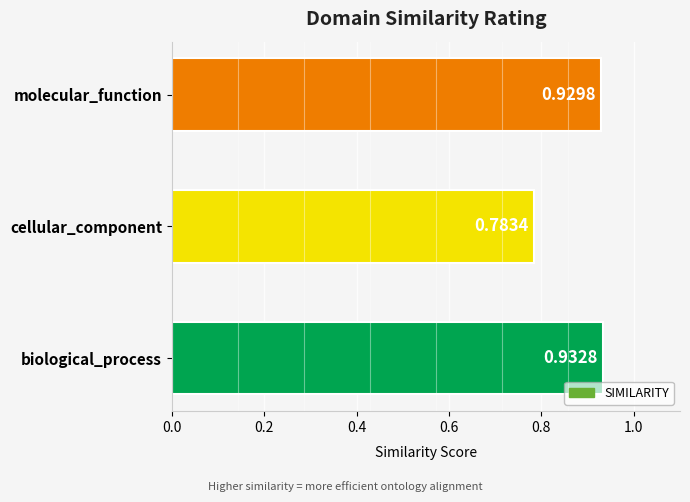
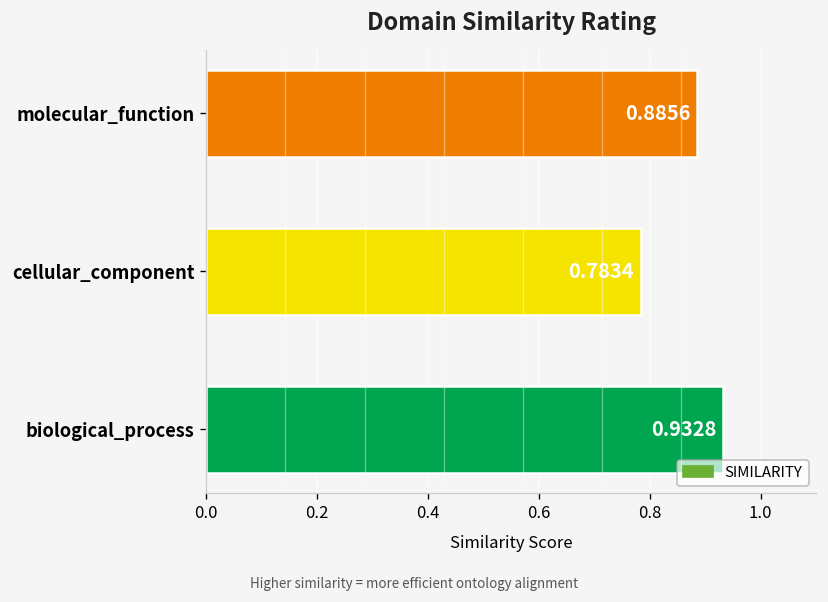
molecular_function: 0.9298 -> 0.8856
